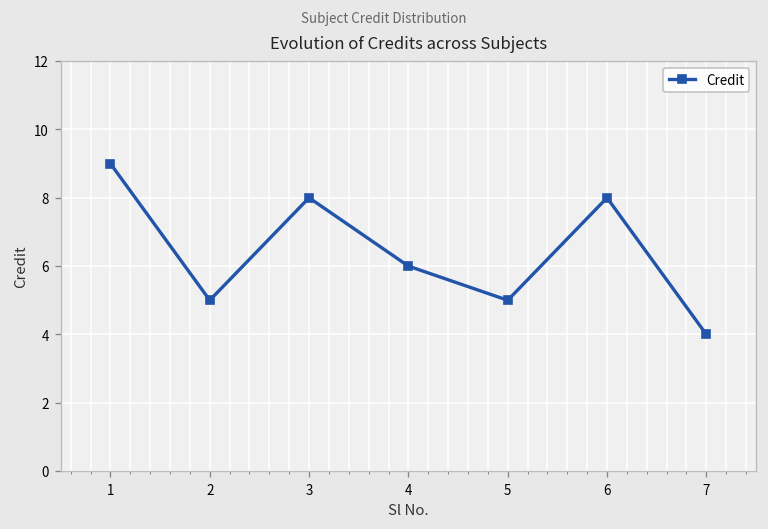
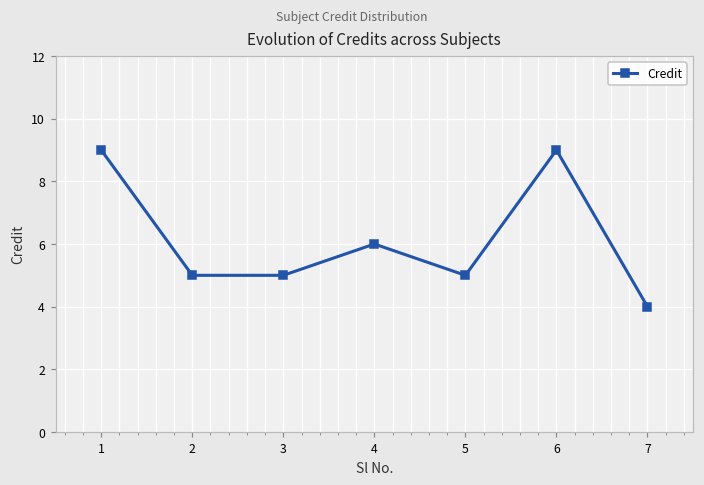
3: 8 -> 5
6: 8 -> 9
